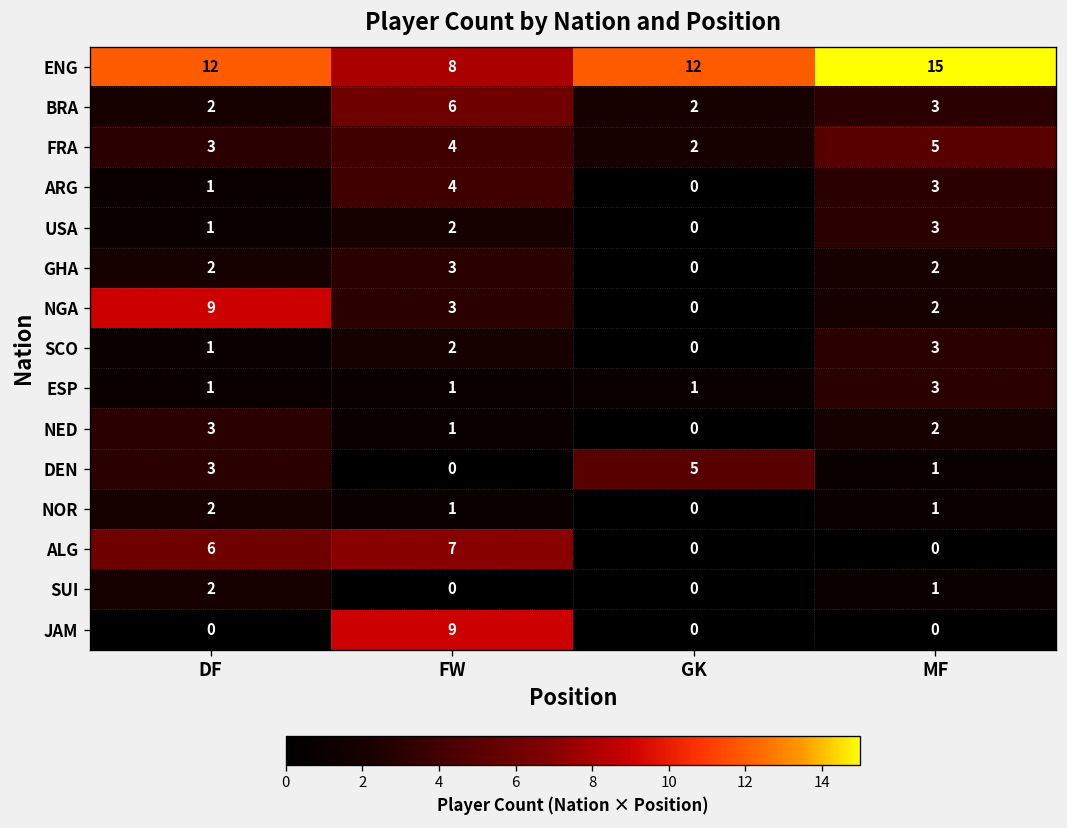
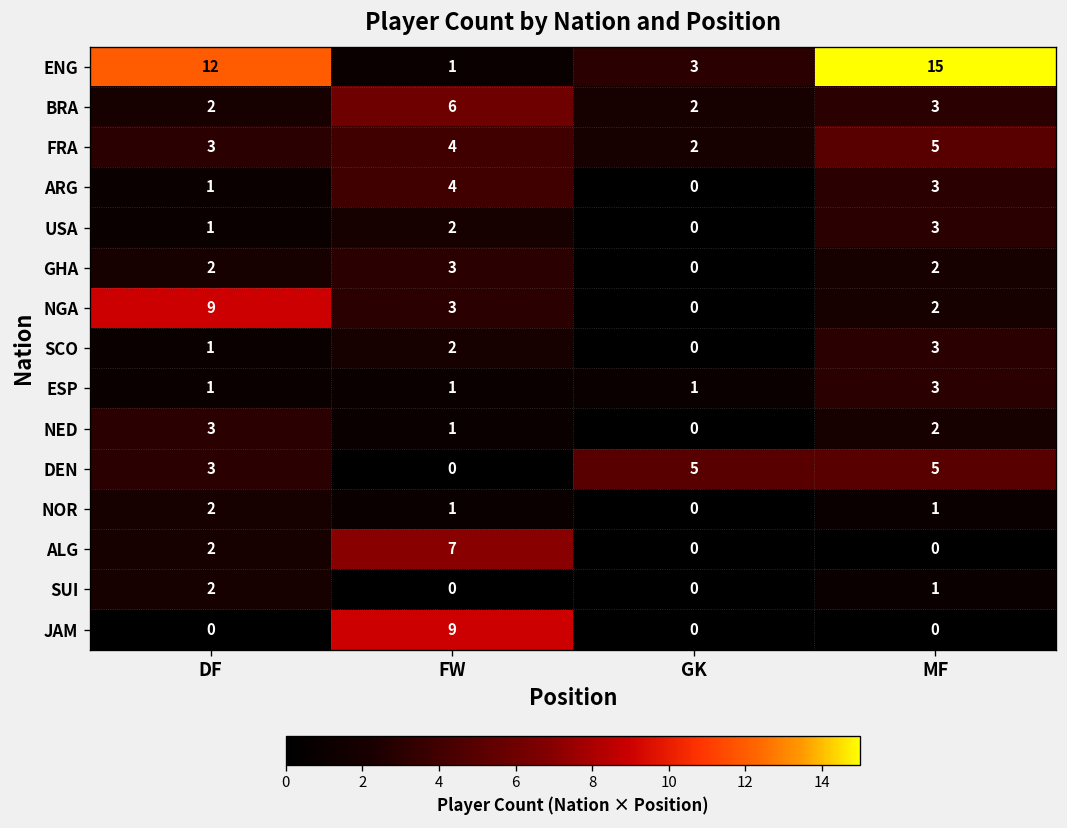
ENG, FW: 8 -> 1
ENG, GK: 12 -> 3
DEN, MF: 1 -> 5
ALG, DF: 6 -> 2
